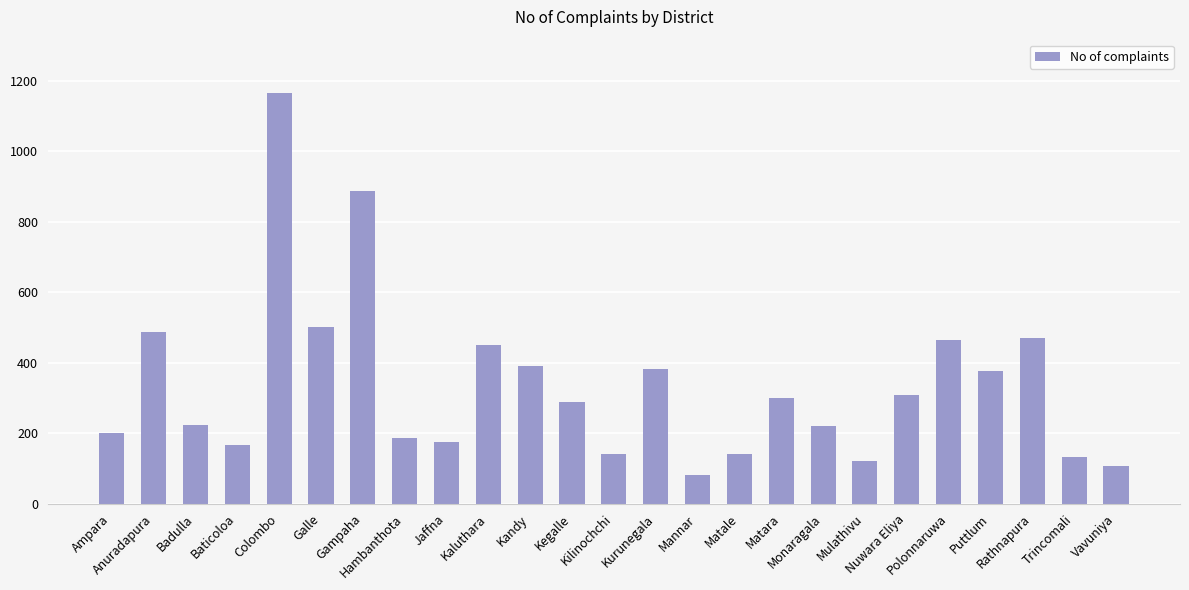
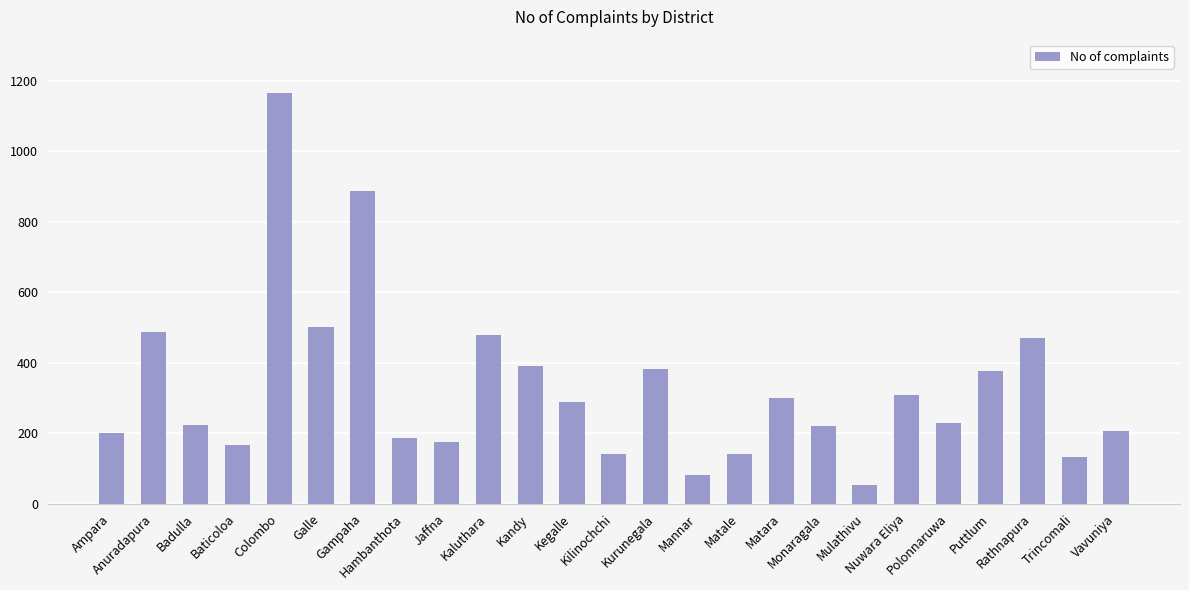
Kaluthara: 450 -> 480
Mulathivu: 120 -> 50
Polonnaruwa: 460 -> 230
Vavuniya: 110 -> 210
